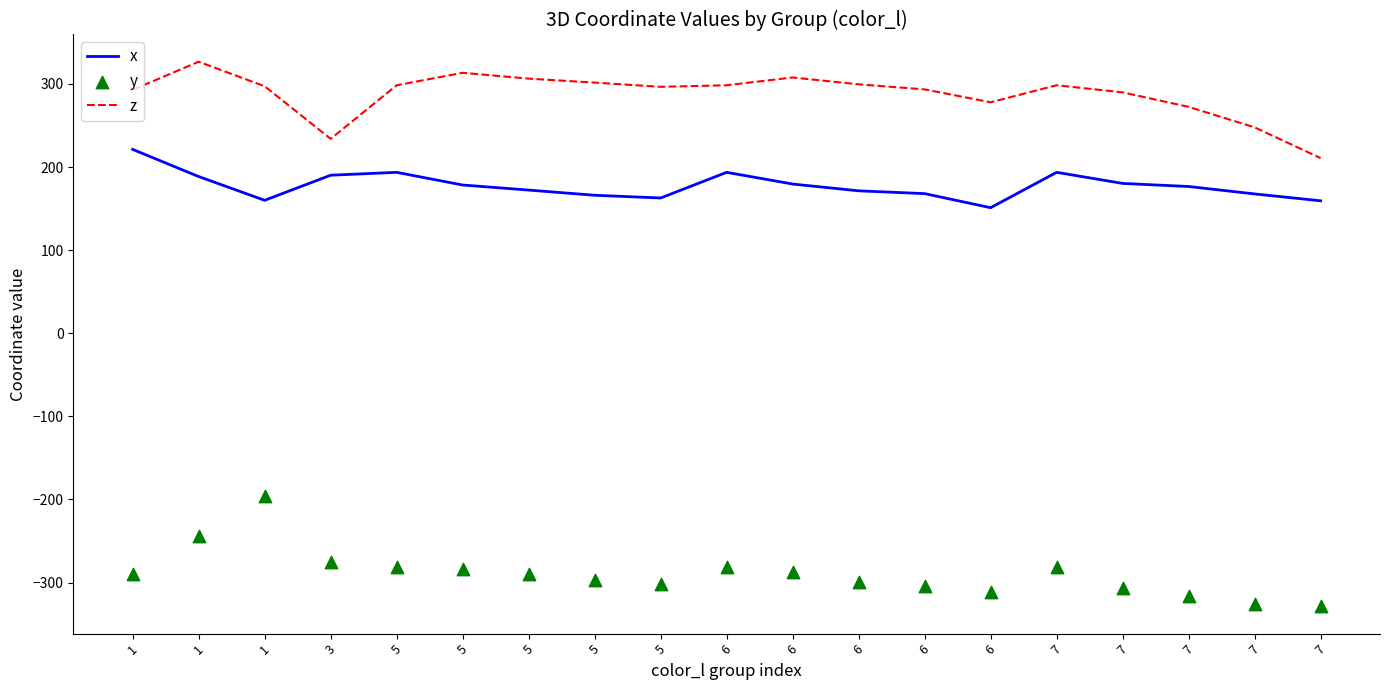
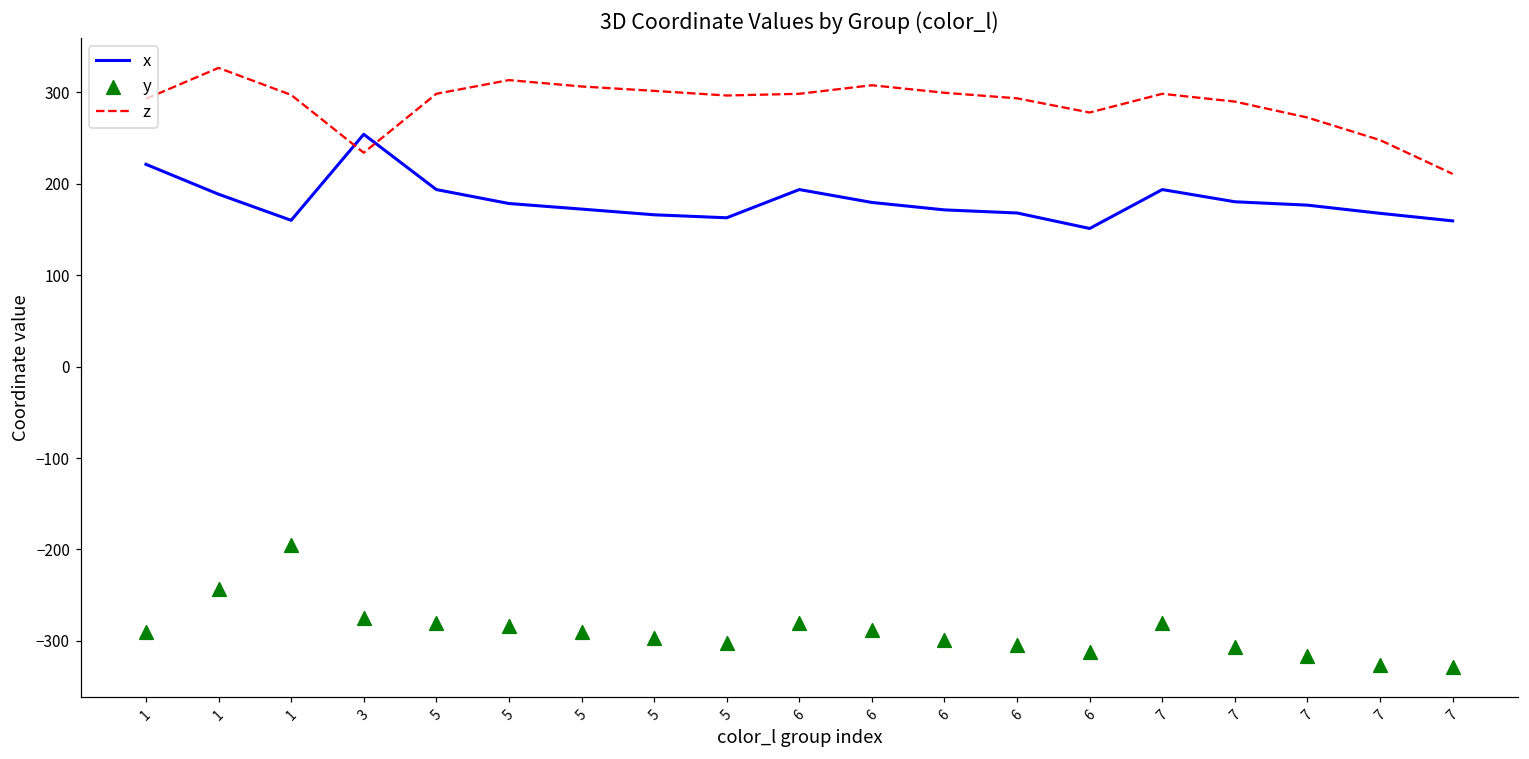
x, 3: 190 -> 250
